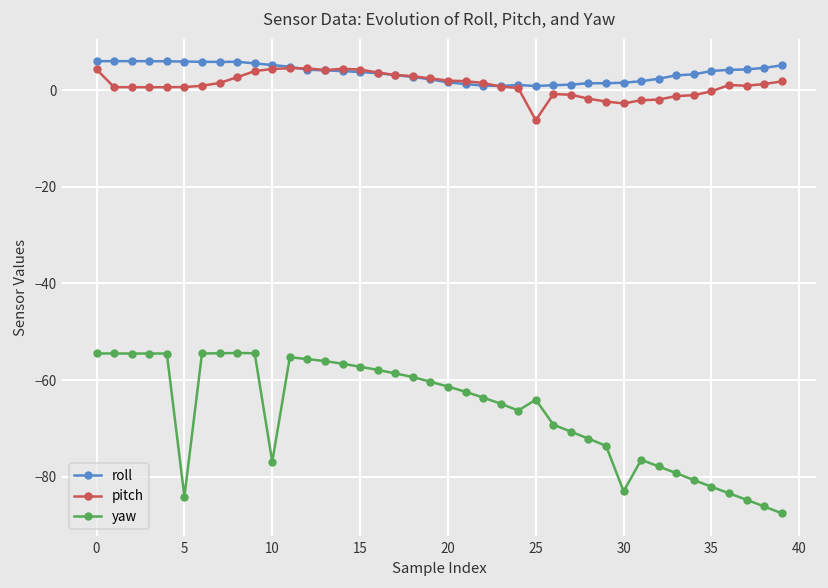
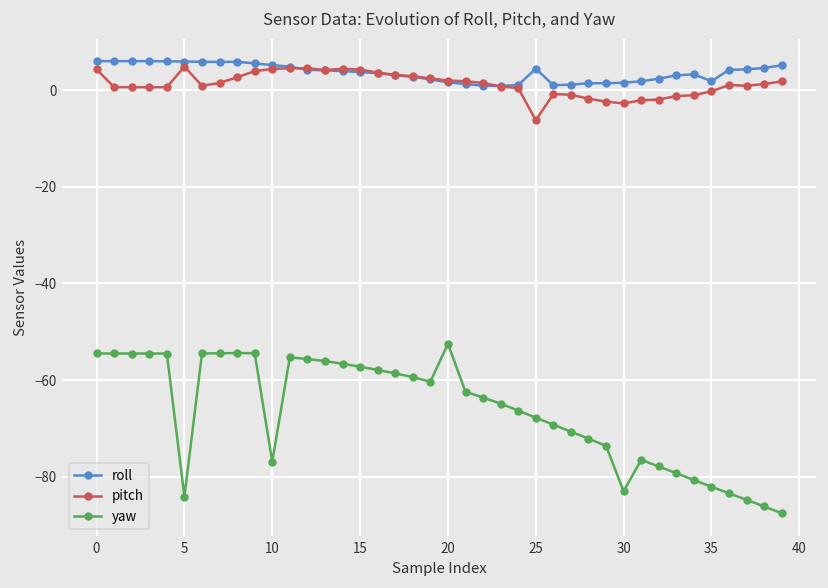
pitch, 5: 1 -> 5
yaw, 20: -61 -> -52
roll, 25: 1 -> 4
yaw, 25: -64 -> -68
roll, 35: 4 -> 2
